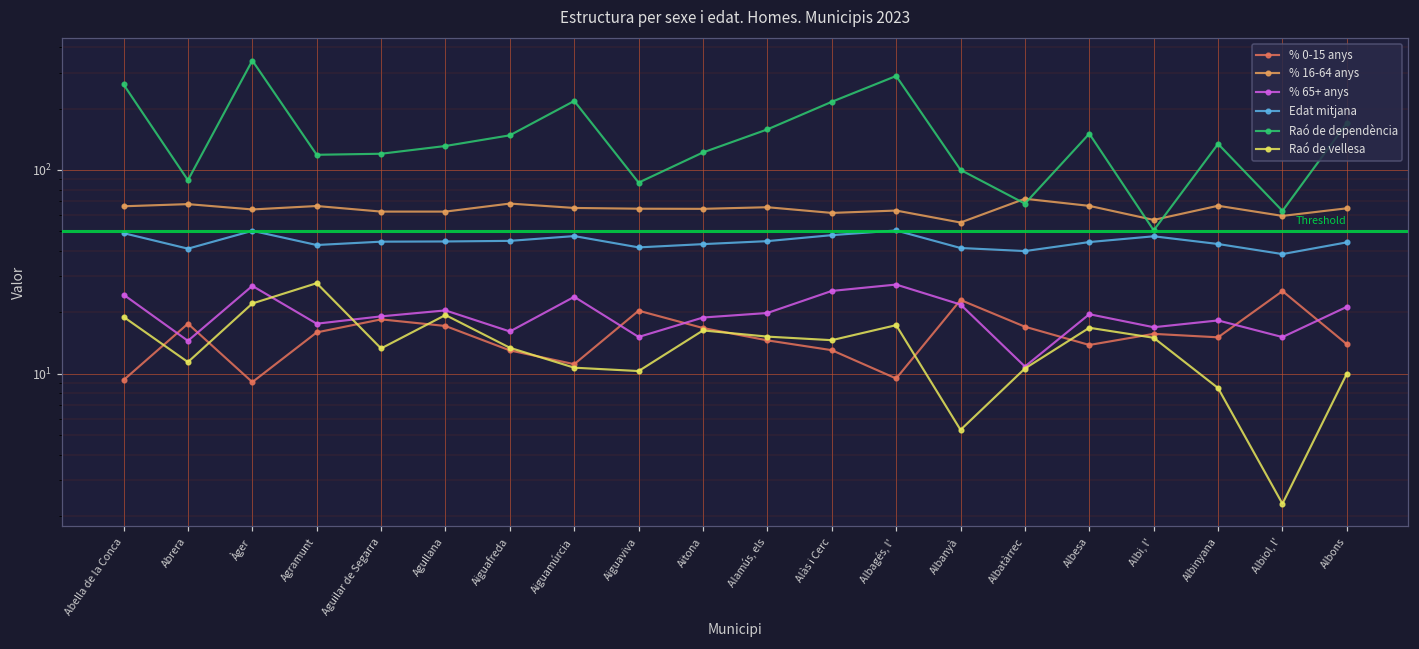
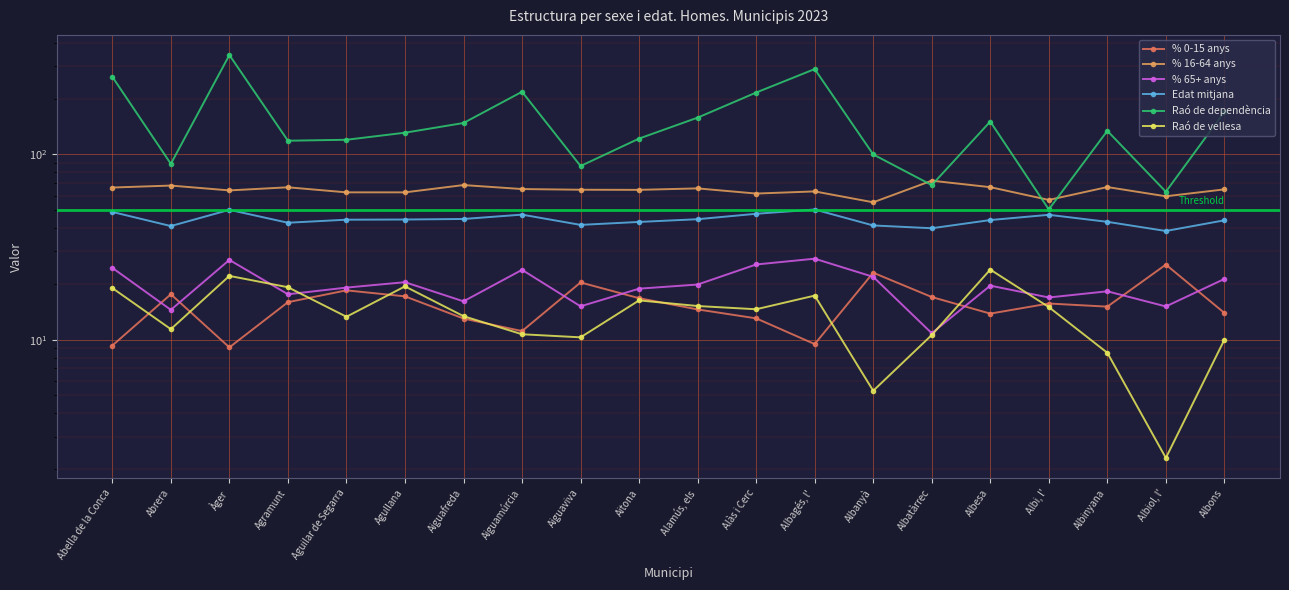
Raó de vellesa, Agramunt: 28 -> 19
Raó de vellesa, Albesa: 17 -> 24
